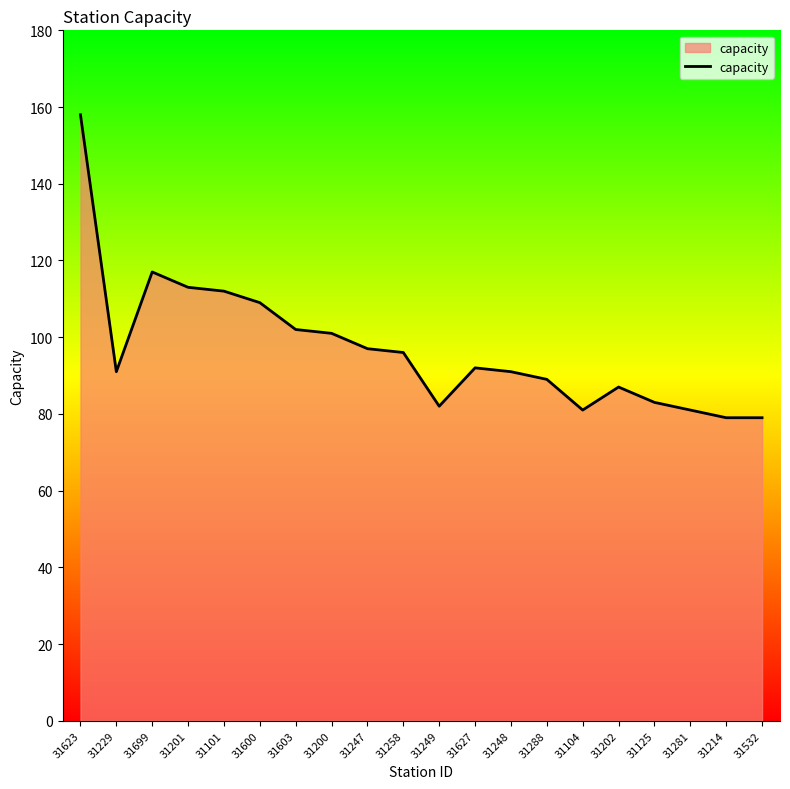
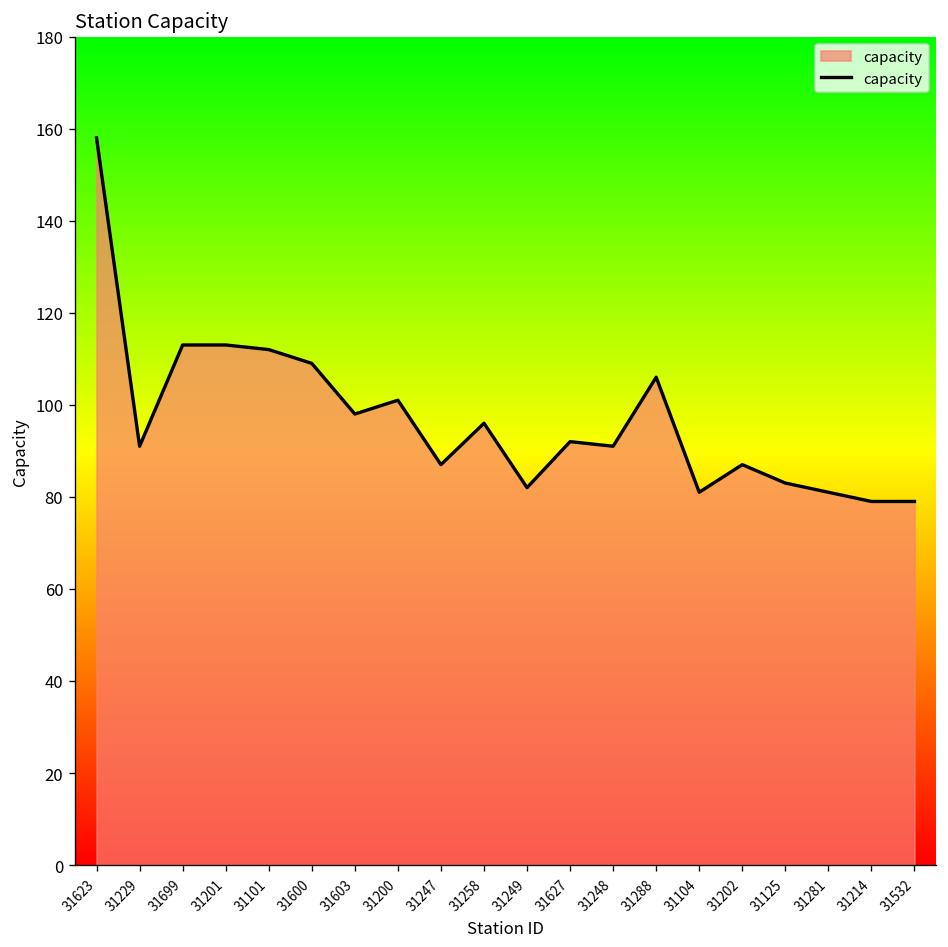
31699: 117 -> 113
31603: 102 -> 98
31247: 97 -> 87
31288: 89 -> 106
